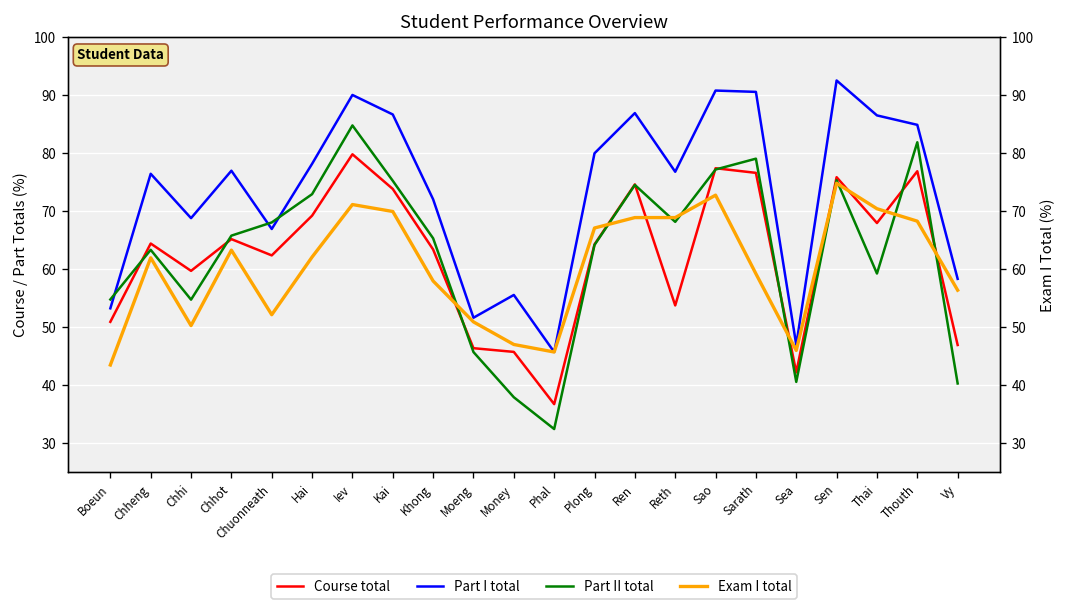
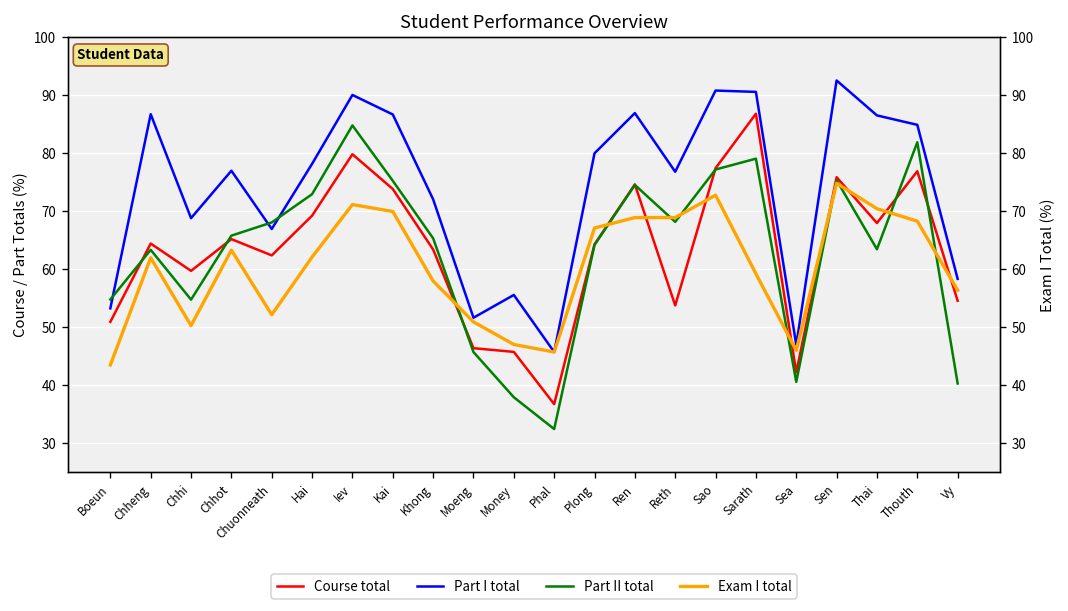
Part I total, Chheng: 76 -> 87
Course total, Sarath: 77 -> 87
Part II total, Thai: 59 -> 63
Course total, Vy: 47 -> 55
